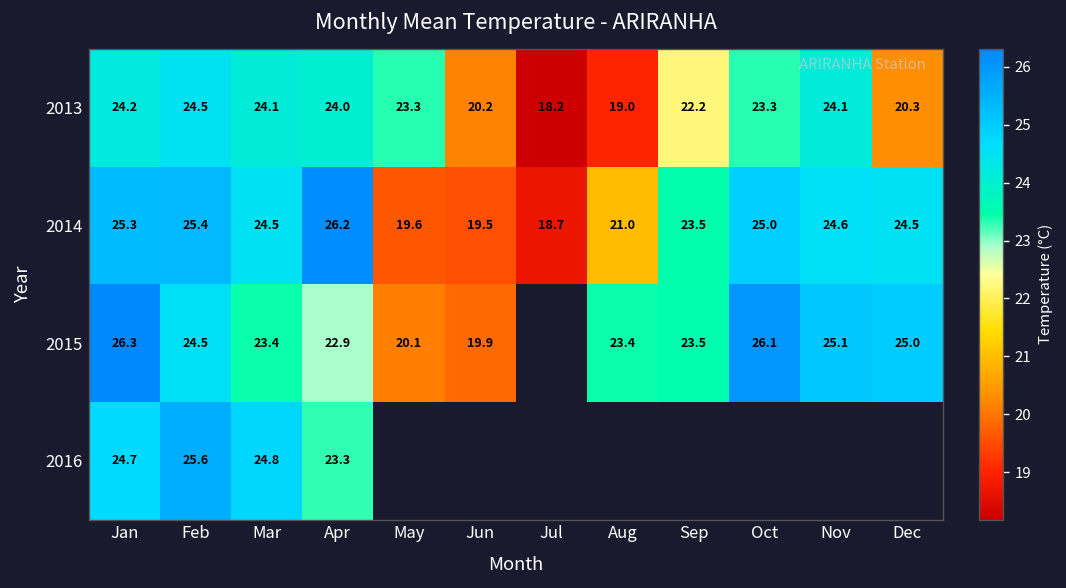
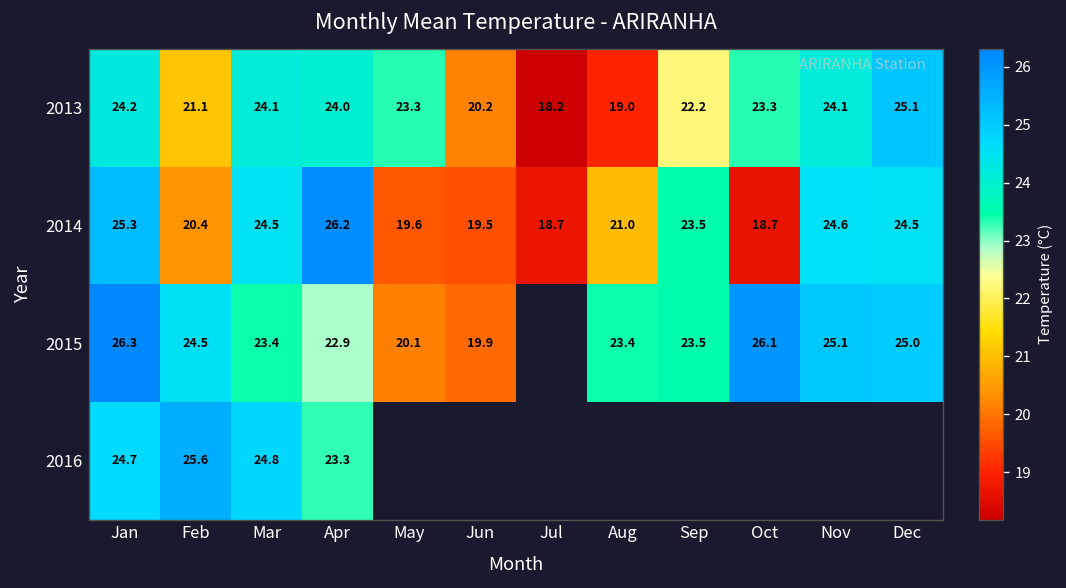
2013, Feb: 24.5 -> 21.1
2013, Dec: 20.3 -> 25.1
2014, Feb: 25.4 -> 20.4
2014, Oct: 25.0 -> 18.7
